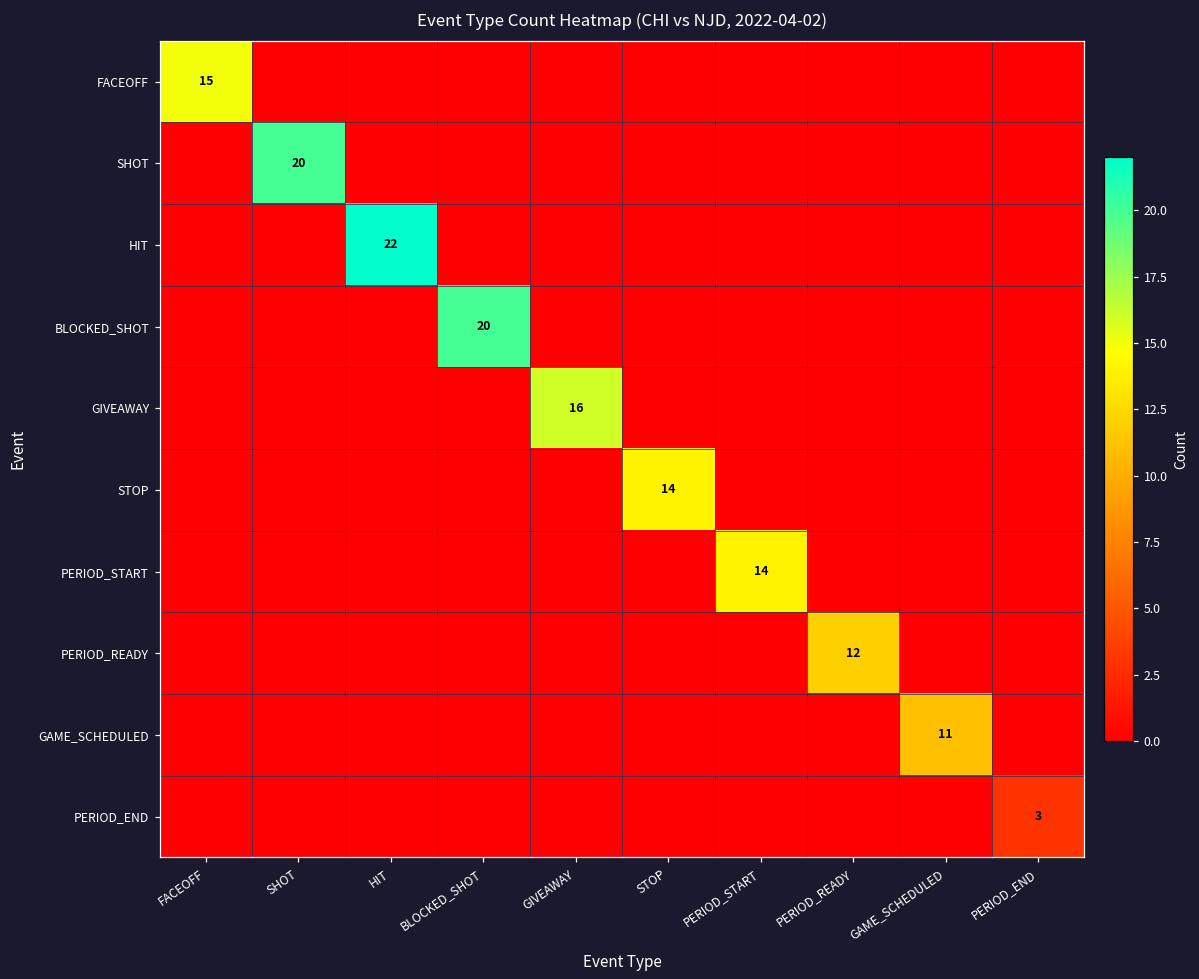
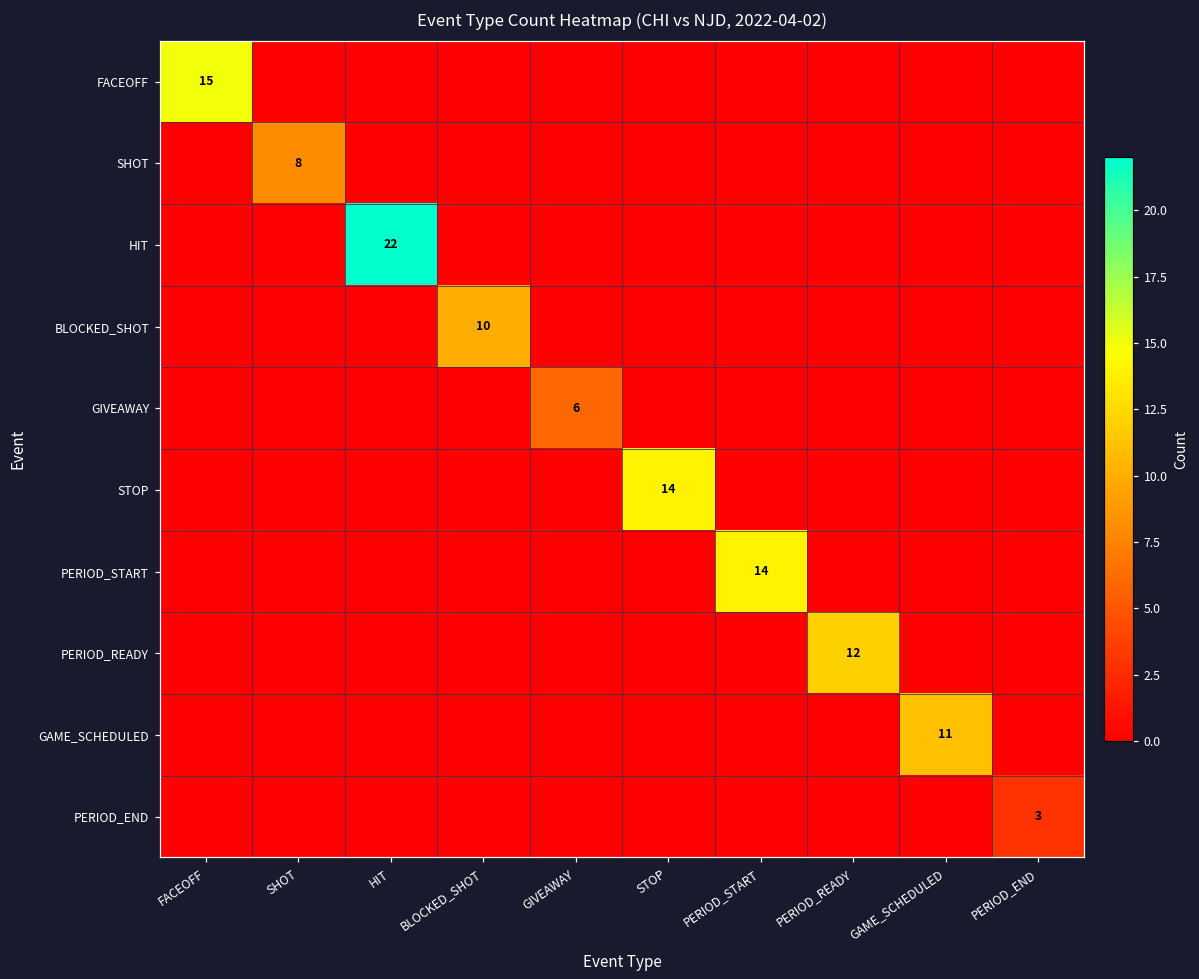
SHOT, SHOT: 20 -> 8
BLOCKED_SHOT, BLOCKED_SHOT: 20 -> 10
GIVEAWAY, GIVEAWAY: 16 -> 6
